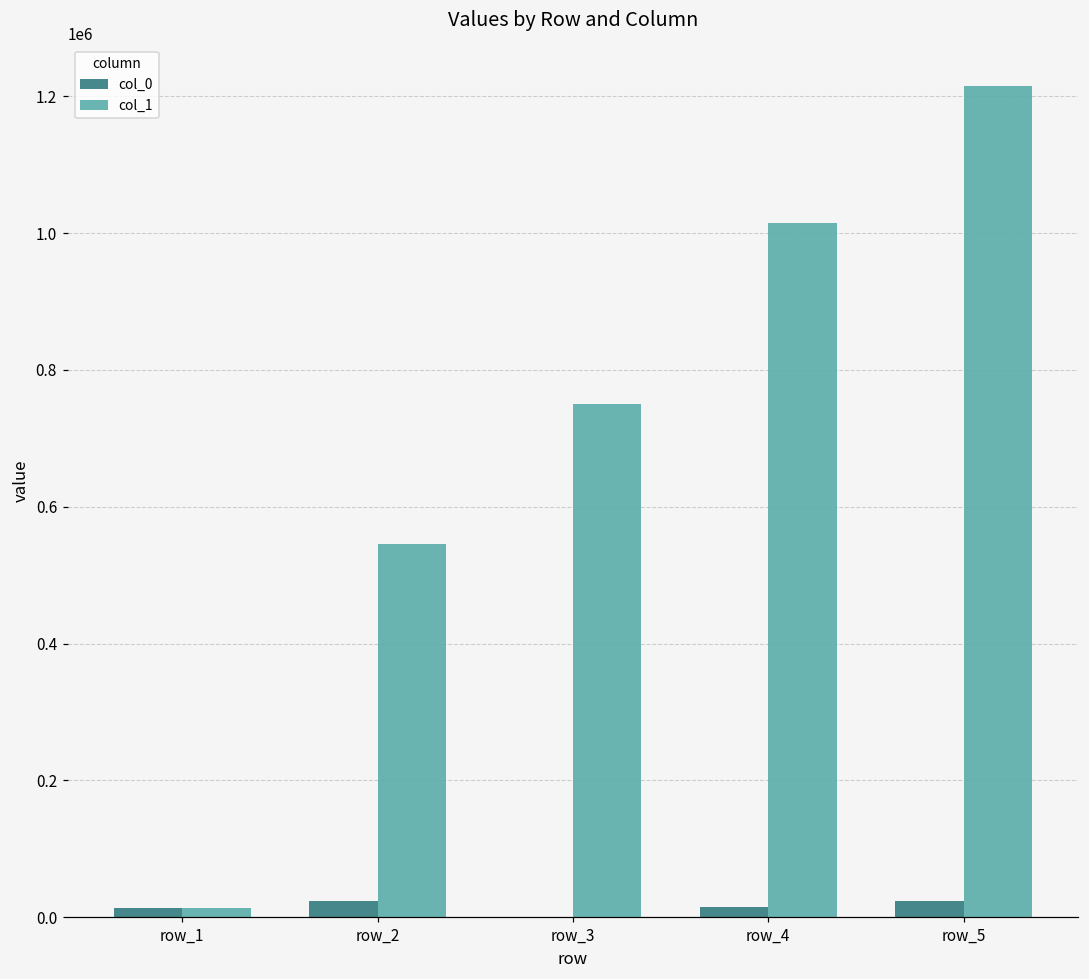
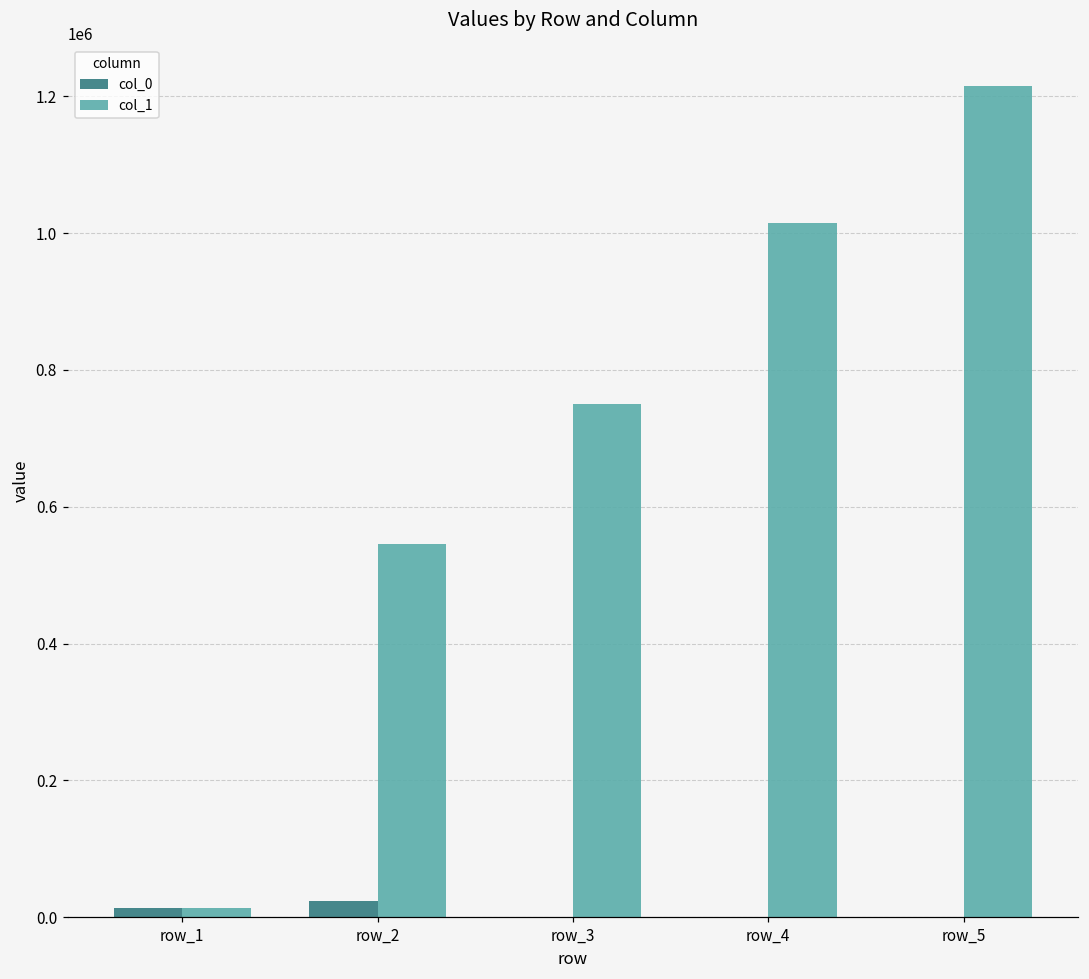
col_0, row_4: 10000 -> 0
col_0, row_5: 20000 -> 0
